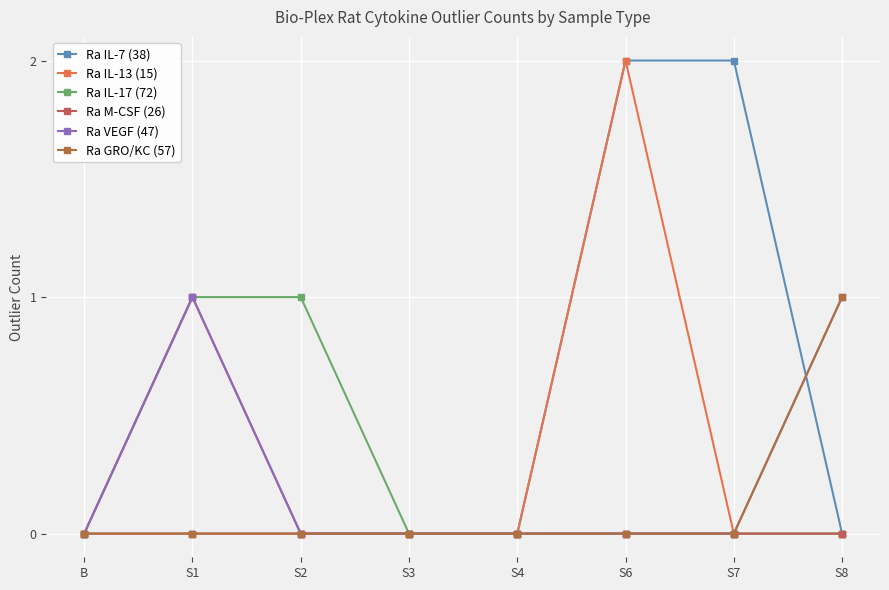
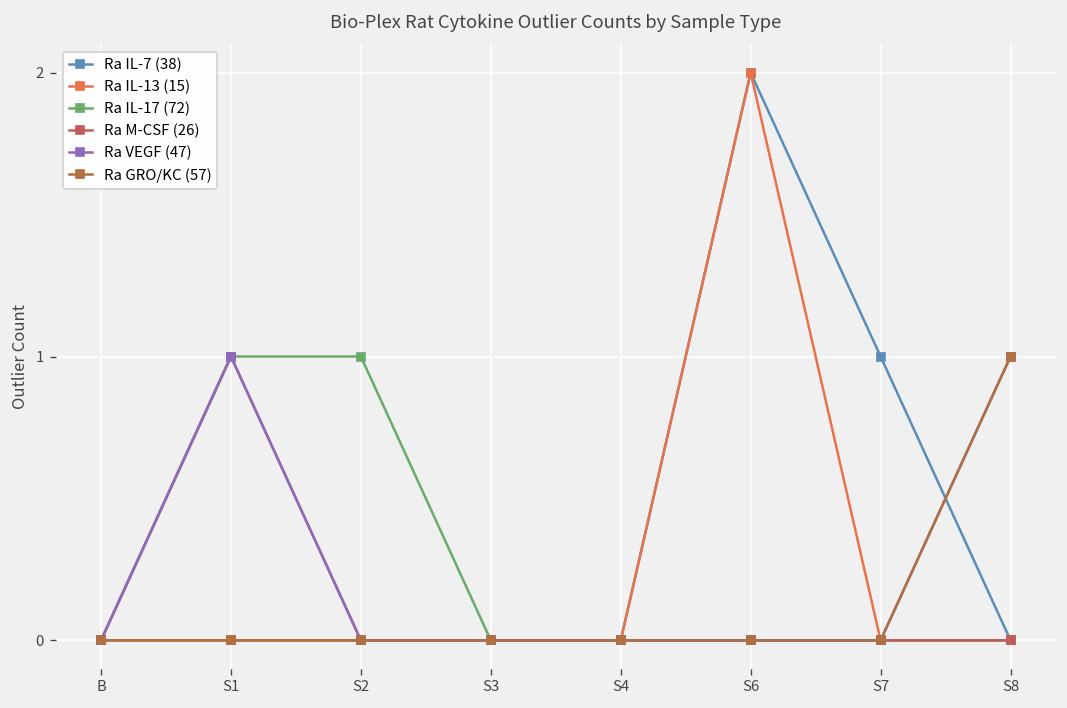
Ra IL-7 (38), S7: 2 -> 1
